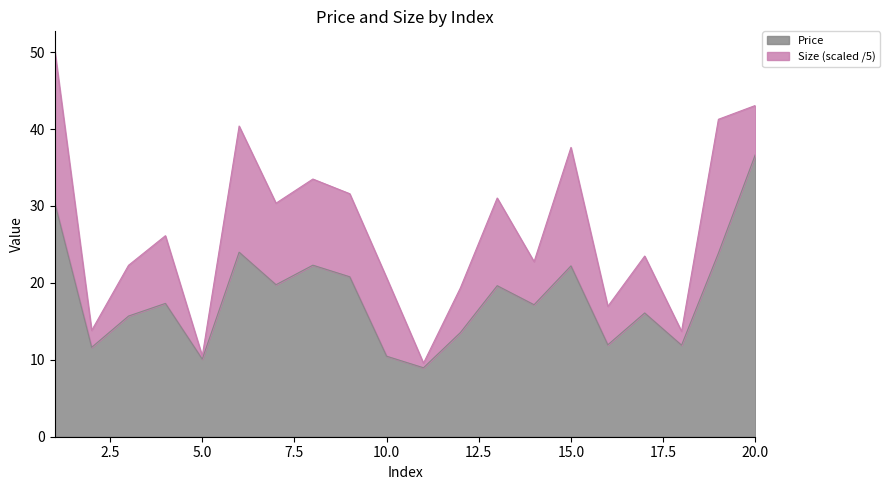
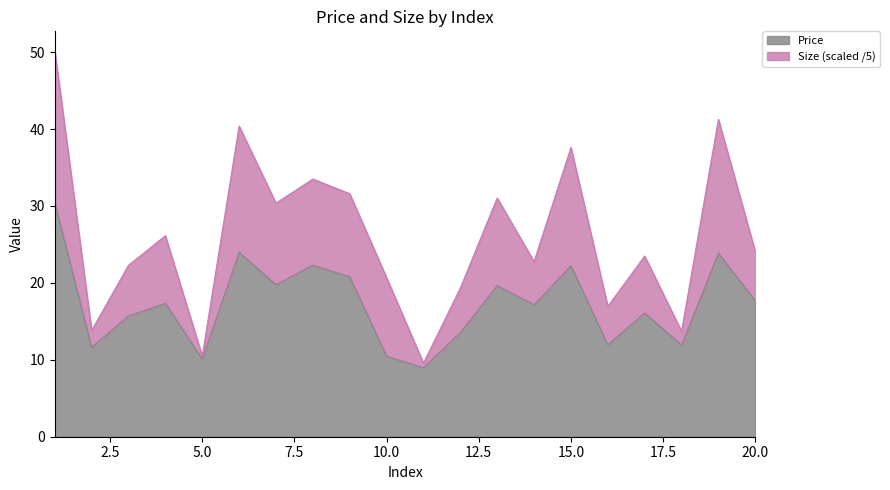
Price, 20.0: 37 -> 18
